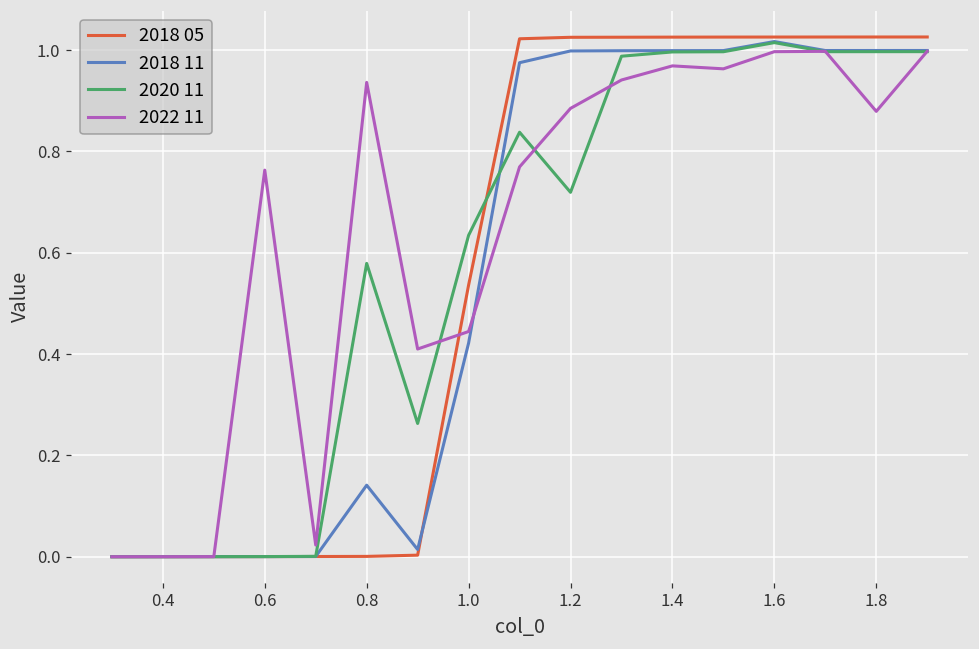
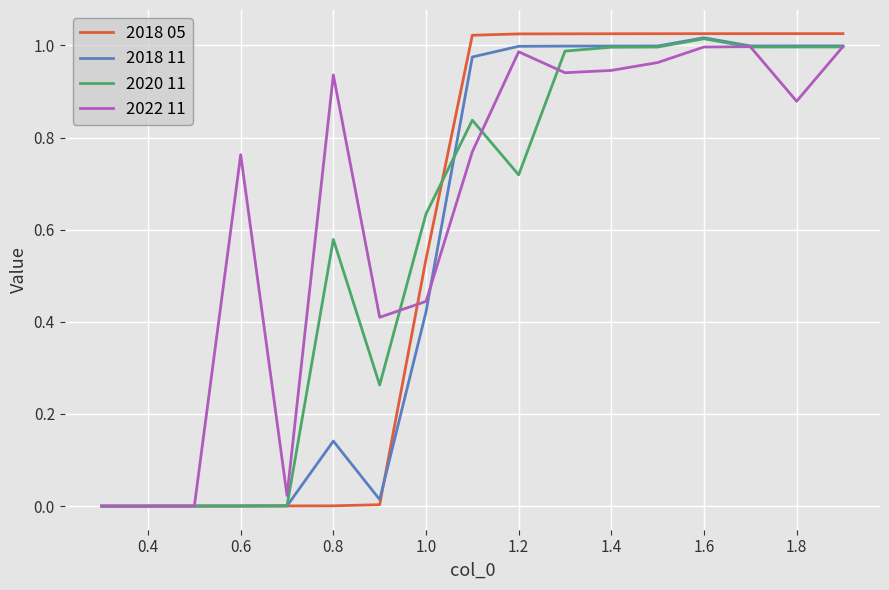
2022 11, 1.2: 0.88 -> 0.99
2022 11, 1.4: 0.97 -> 0.95
